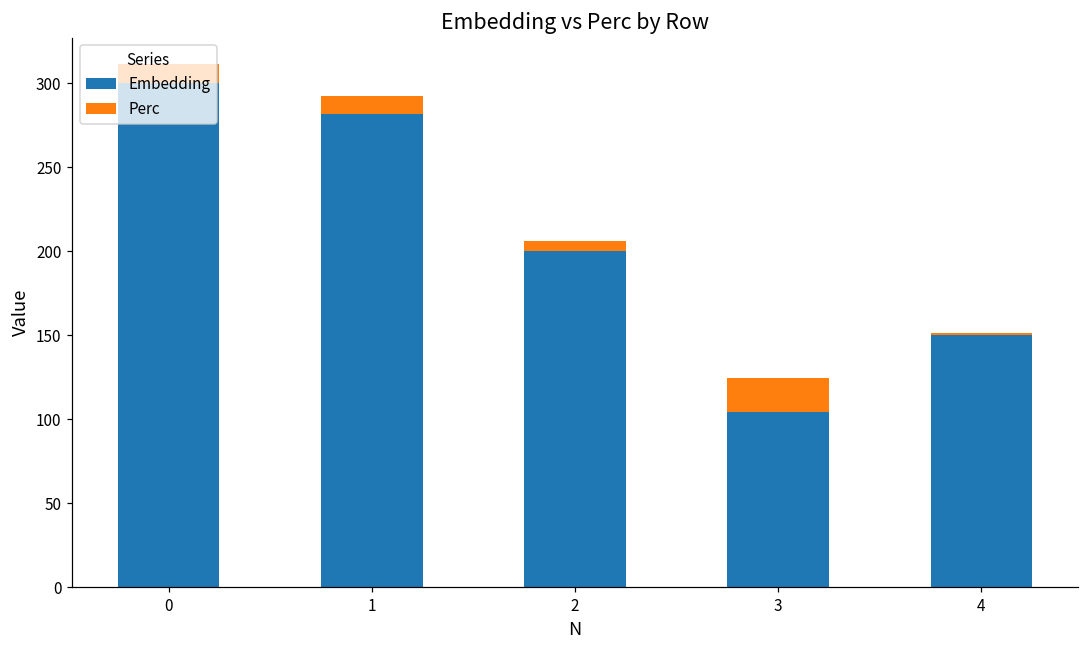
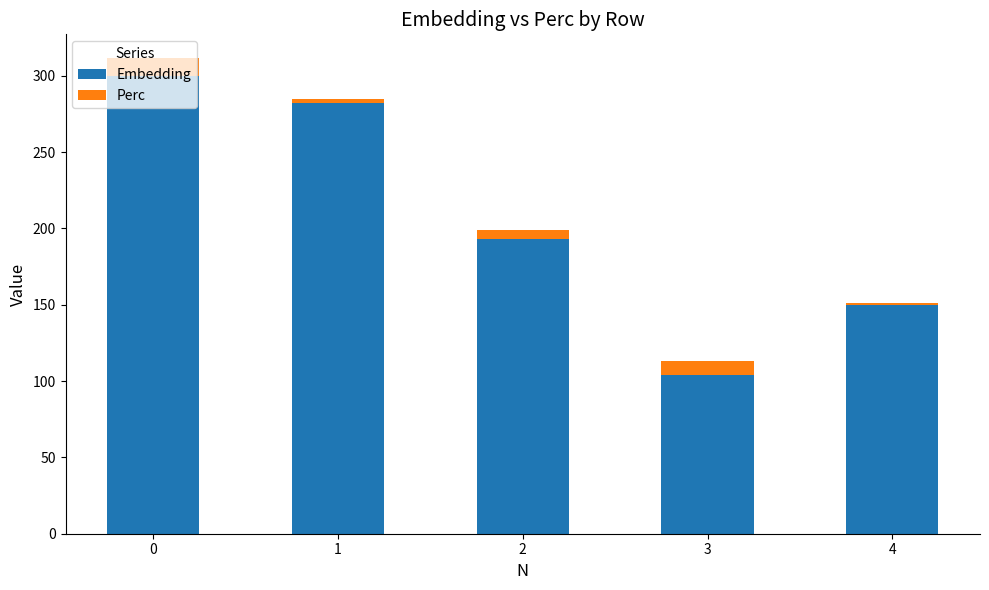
Perc, 1: 11 -> 3
Embedding, 2: 200 -> 193
Perc, 3: 20 -> 9
